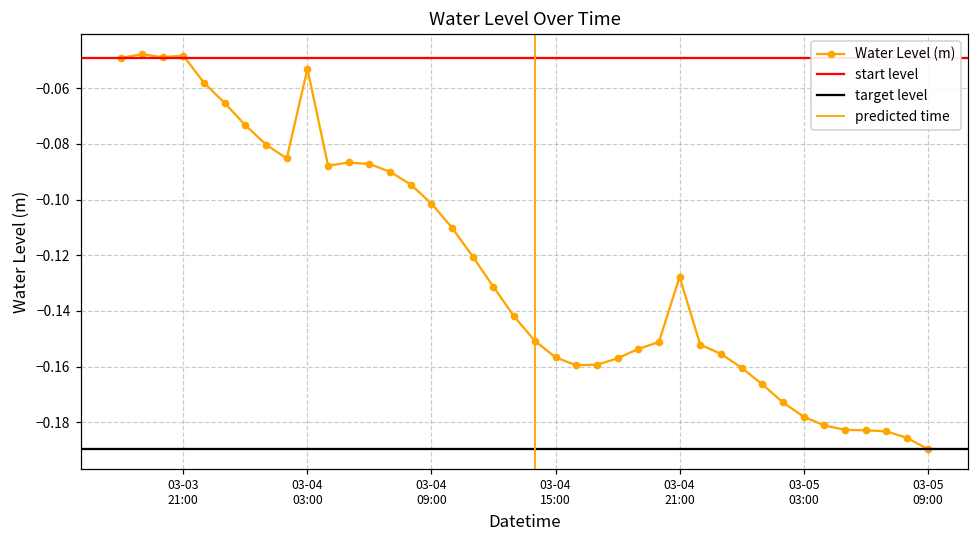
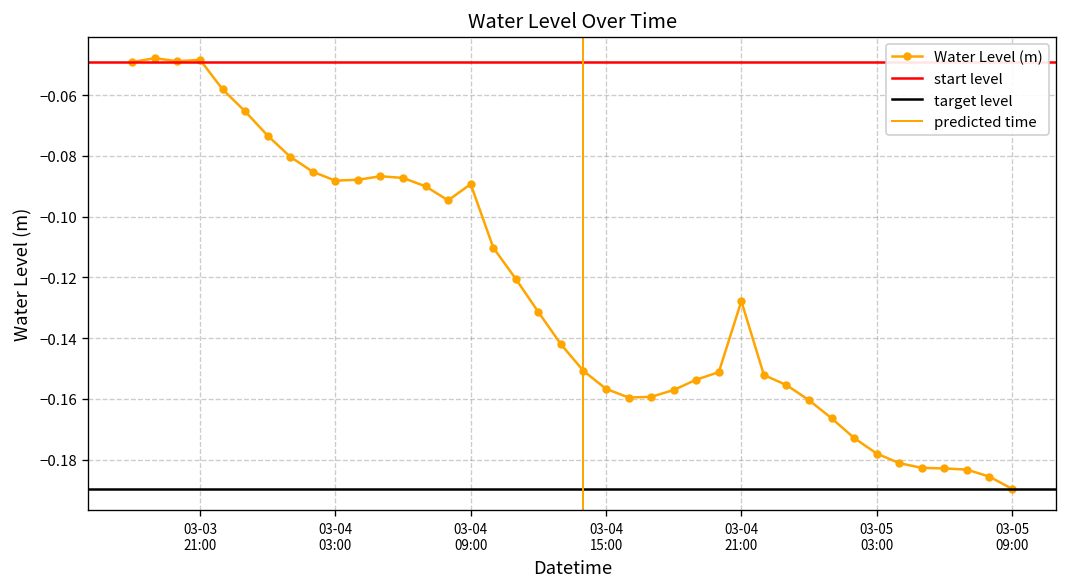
03-04 03:00: -0.053 -> -0.088
03-04 09:00: -0.101 -> -0.089
